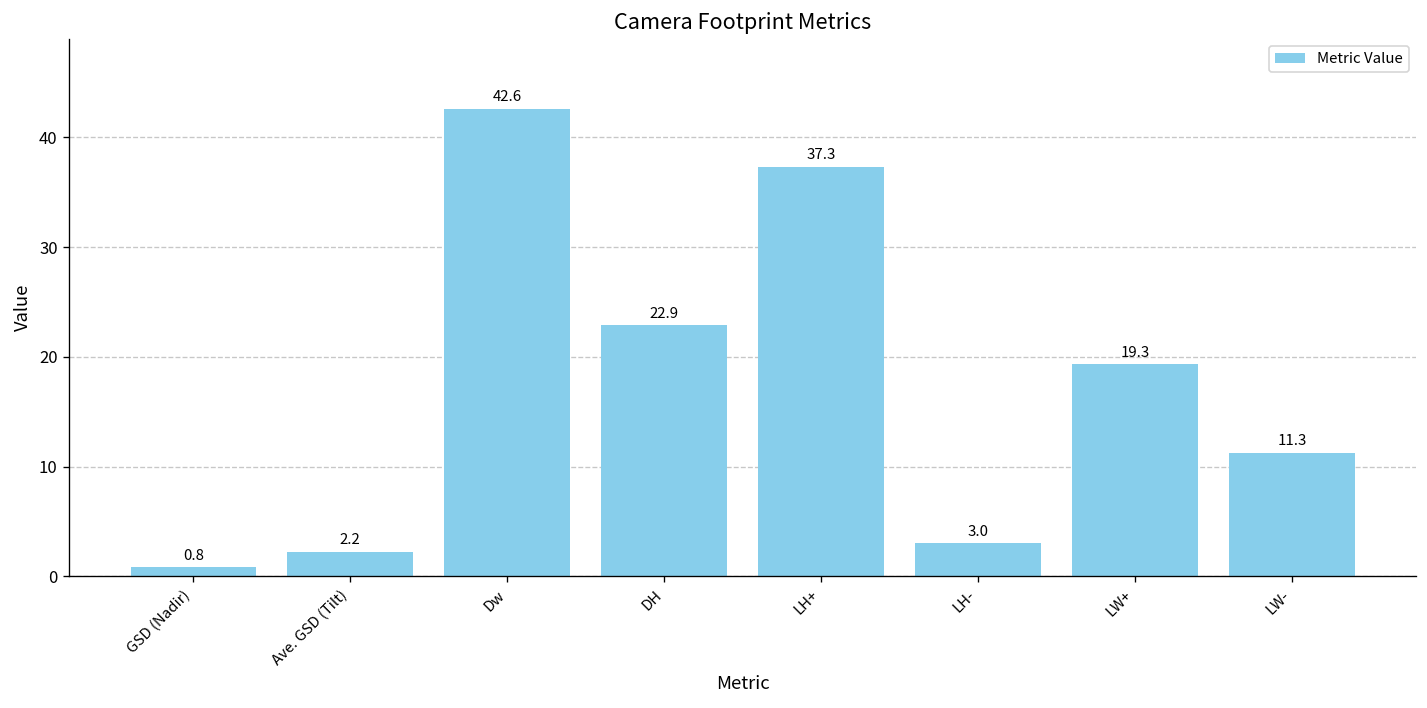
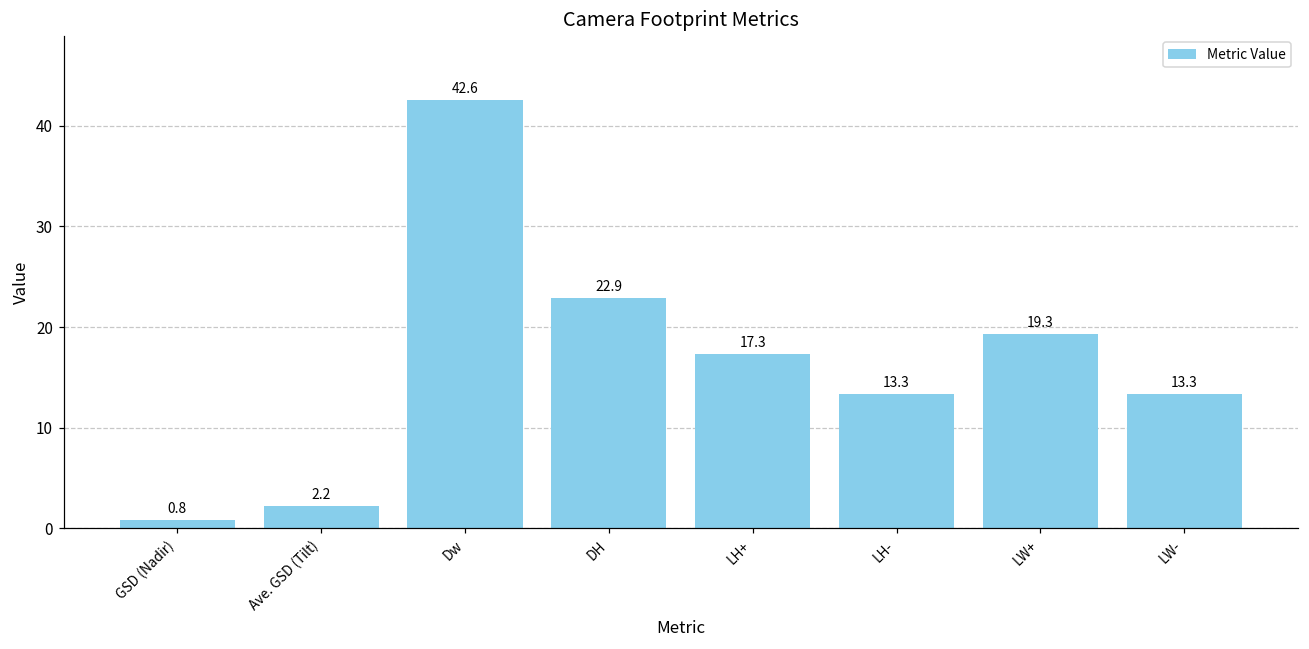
LH+: 37.3 -> 17.3
LH-: 3.0 -> 13.3
LW-: 11.3 -> 13.3
